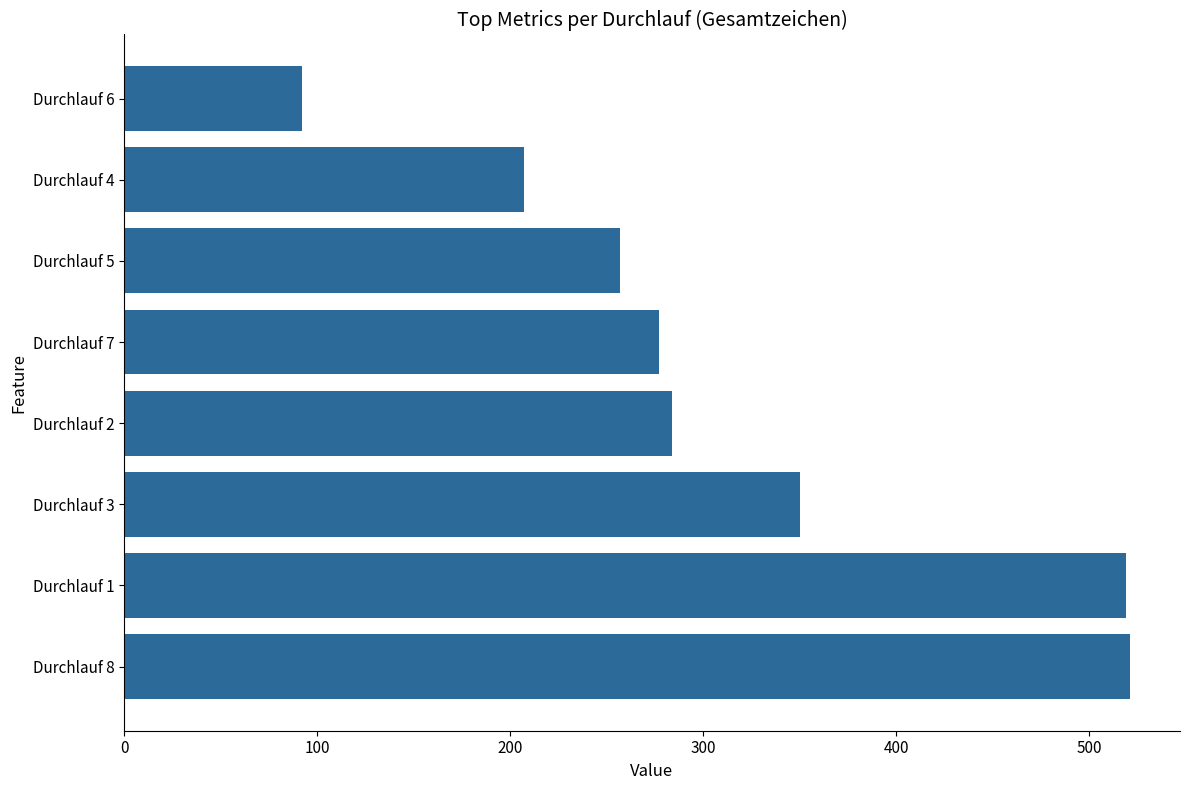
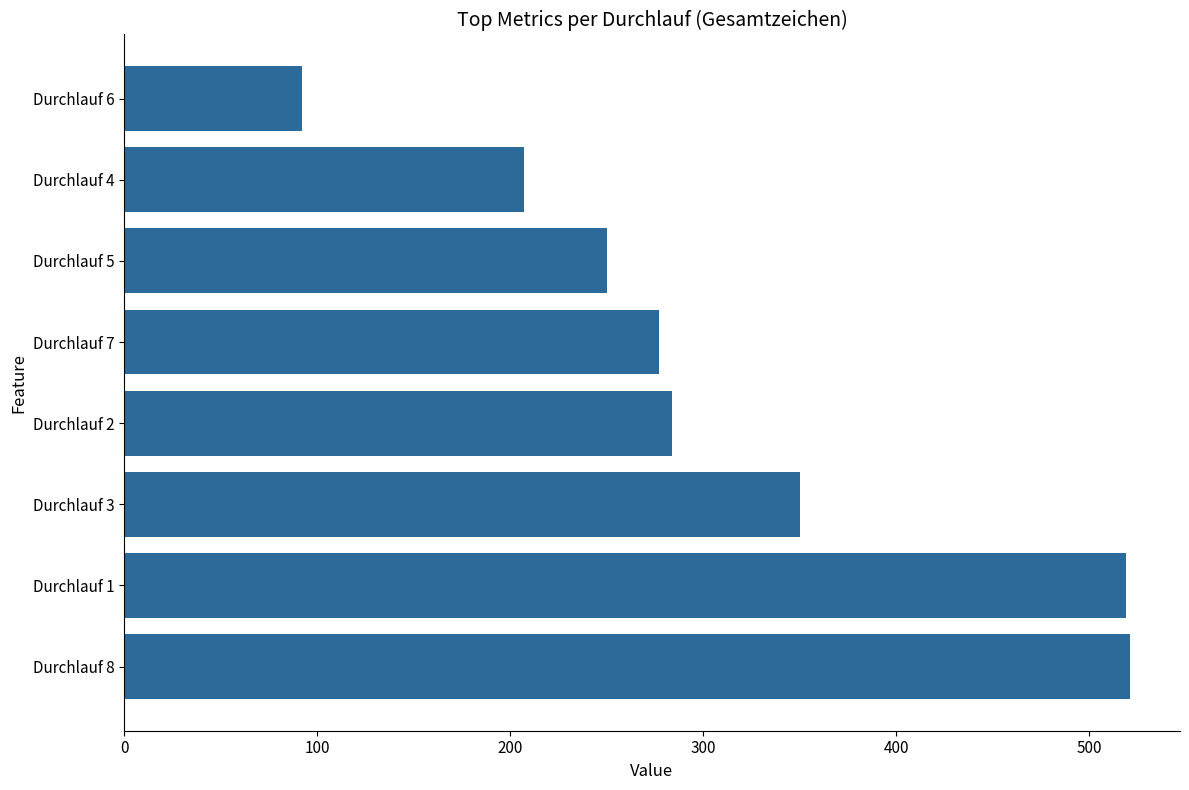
Durchlauf 5: 257 -> 250
